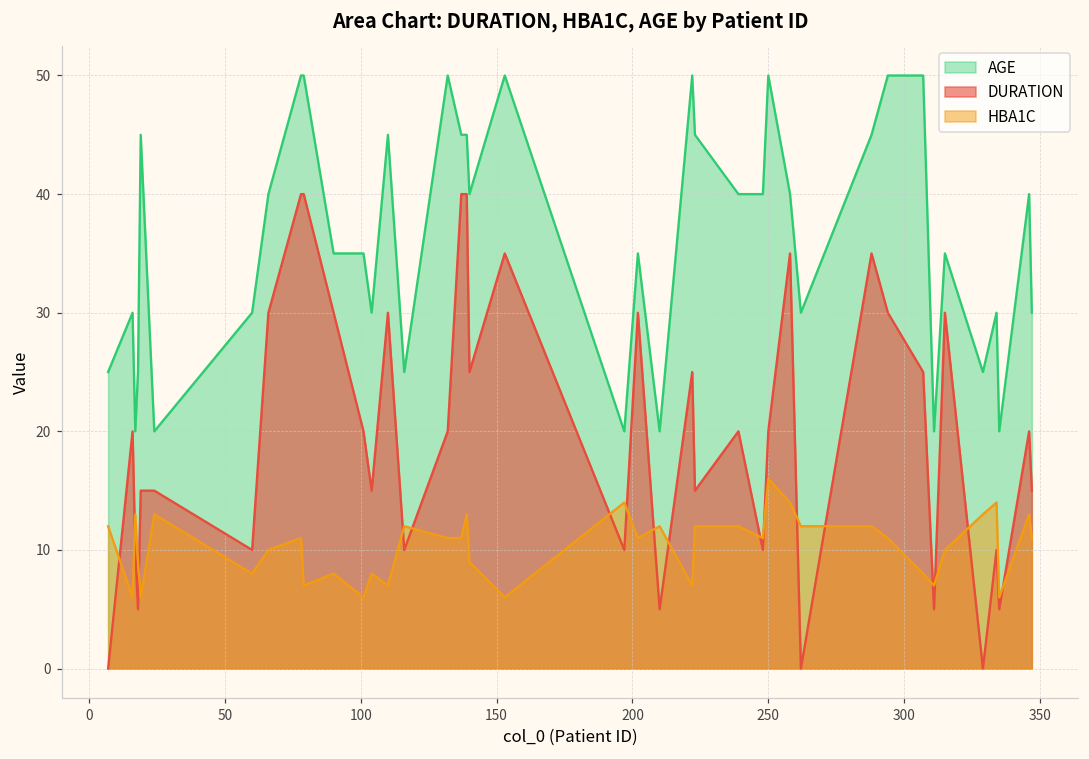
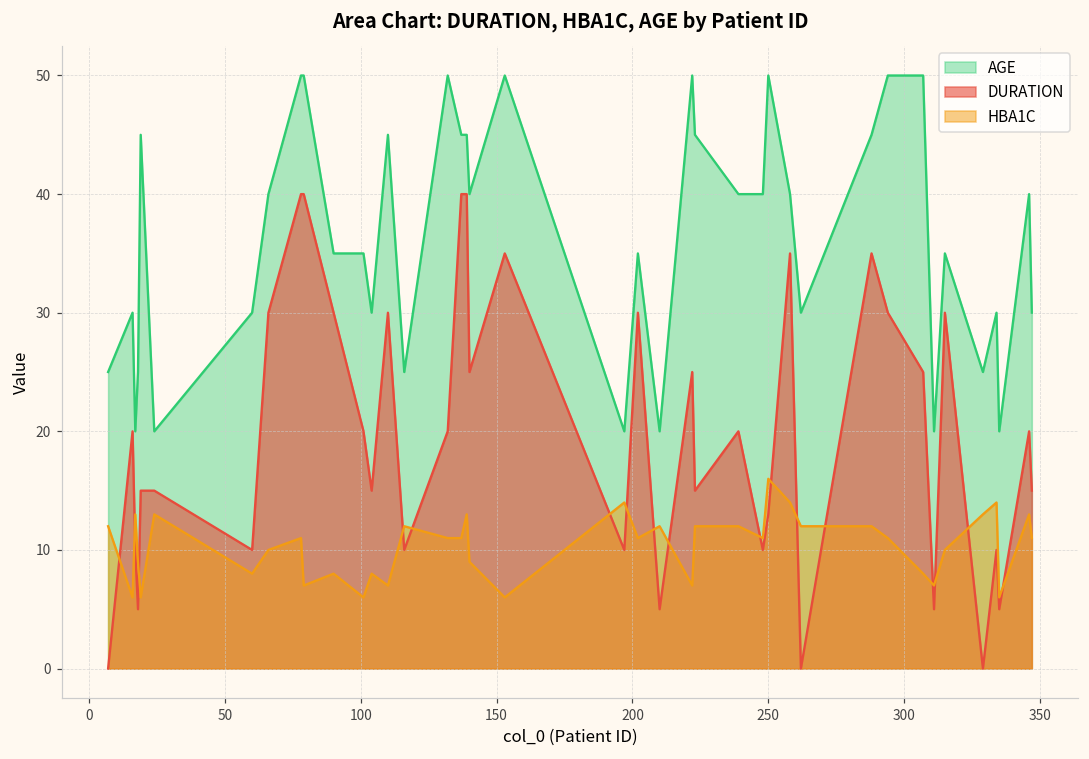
DURATION, 250: 20 -> 13
